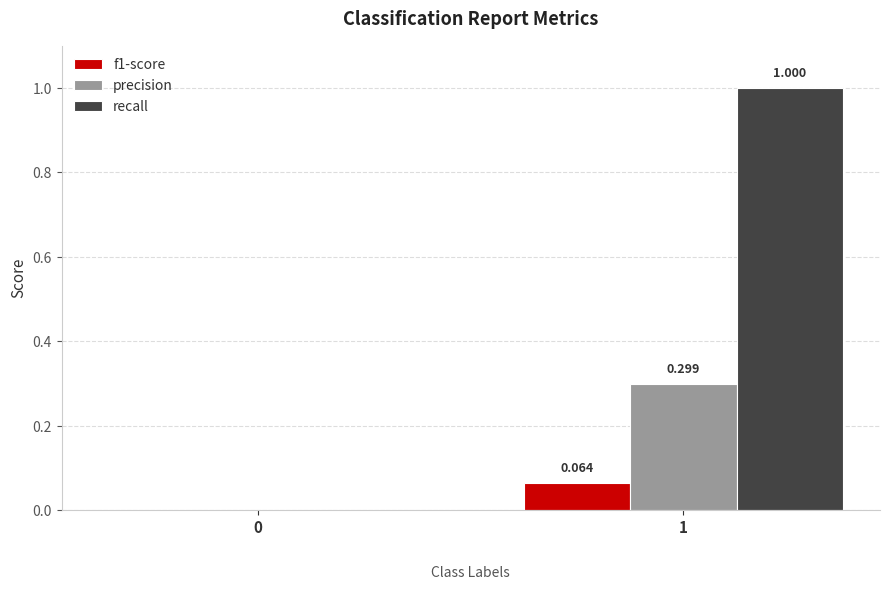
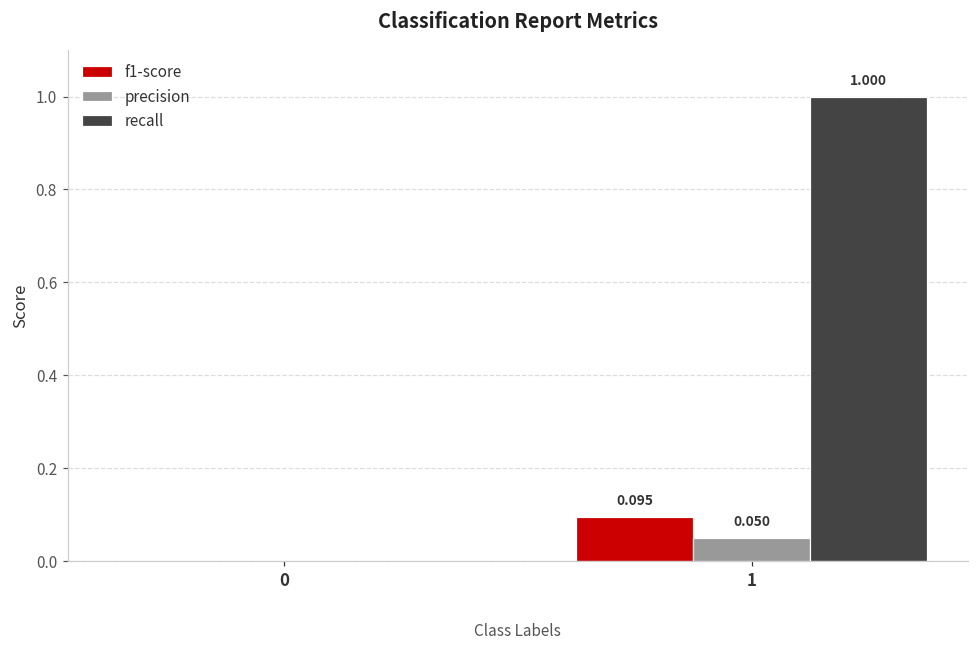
f1-score, 1: 0.064 -> 0.095
precision, 1: 0.299 -> 0.050
